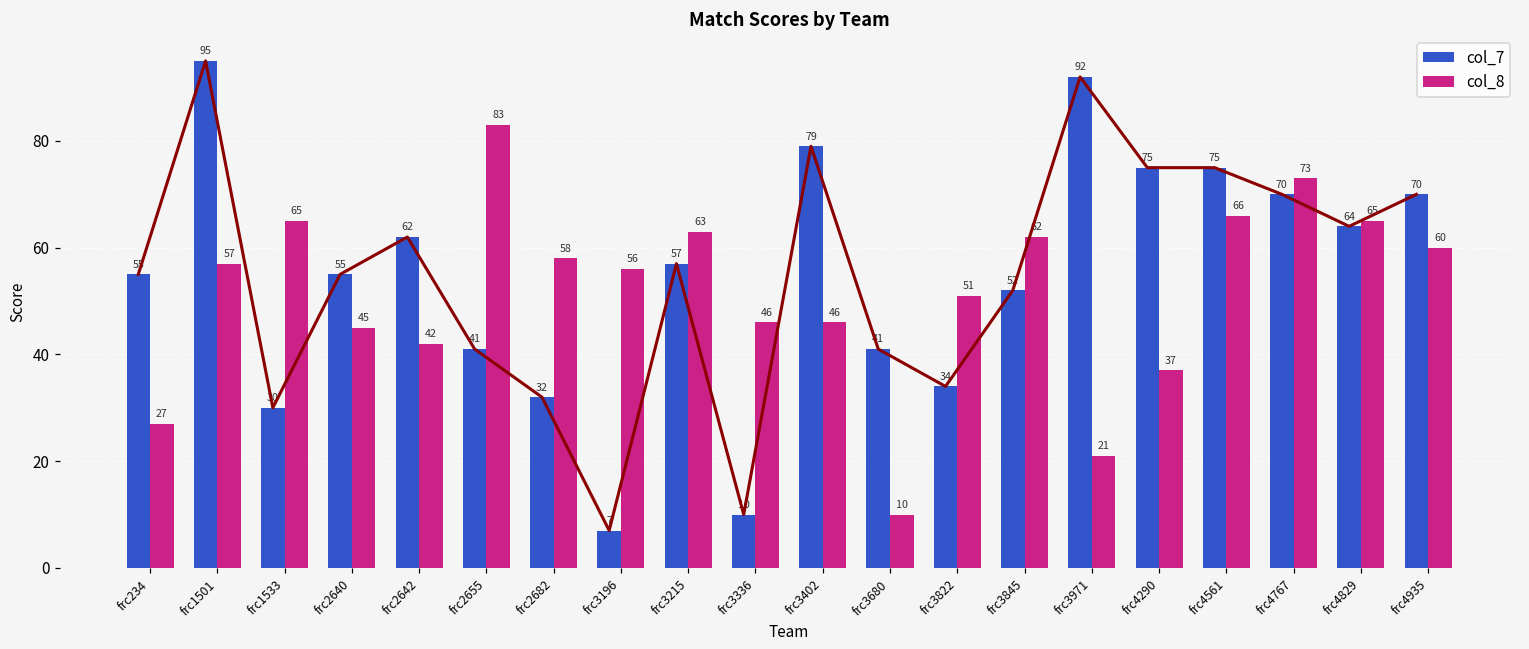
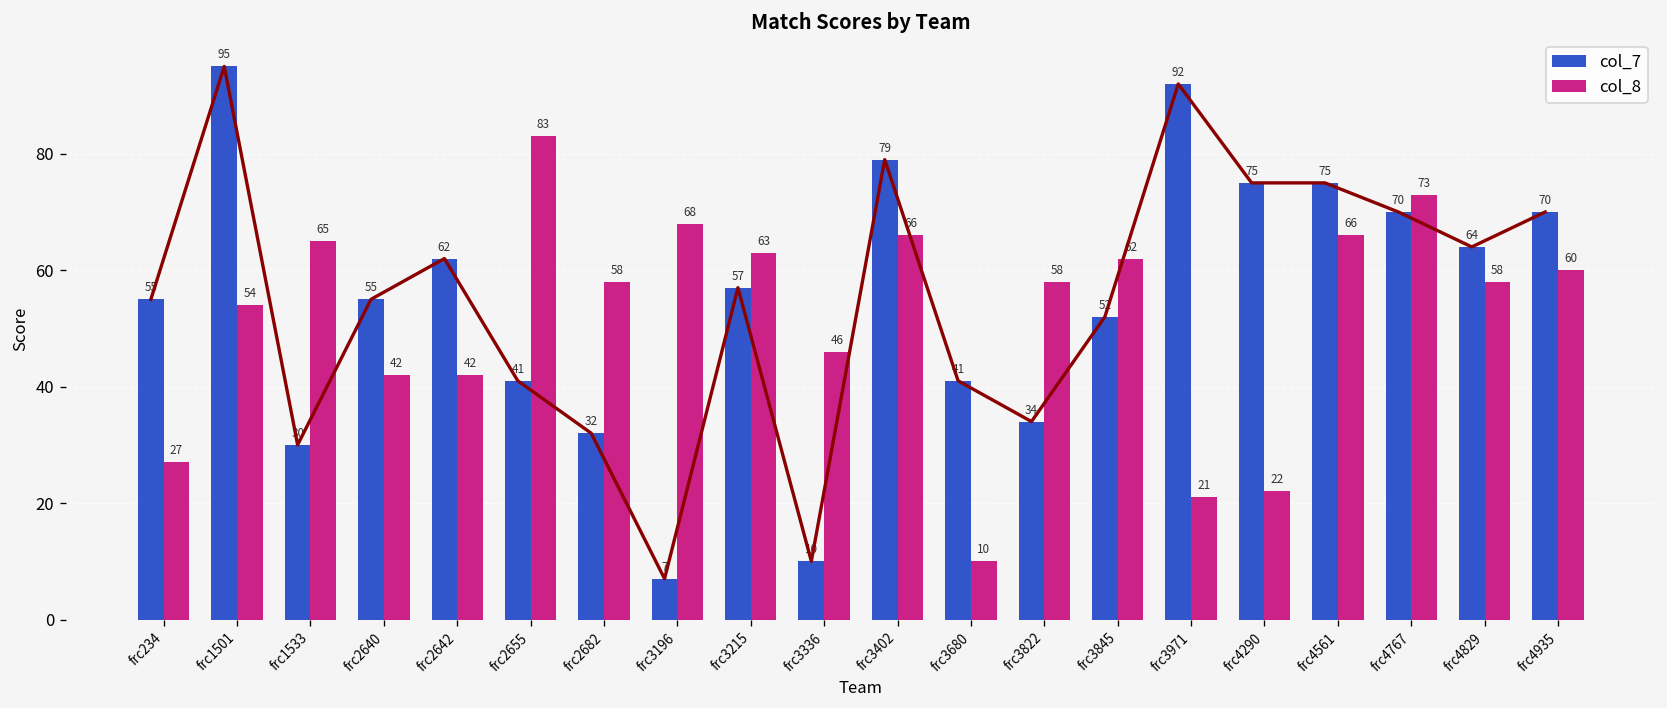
col_8, frc1501: 57 -> 54
col_8, frc2640: 45 -> 42
col_8, frc3196: 56 -> 68
col_8, frc3402: 46 -> 66
col_8, frc3822: 51 -> 58
col_8, frc4290: 37 -> 22
col_8, frc4829: 65 -> 58
